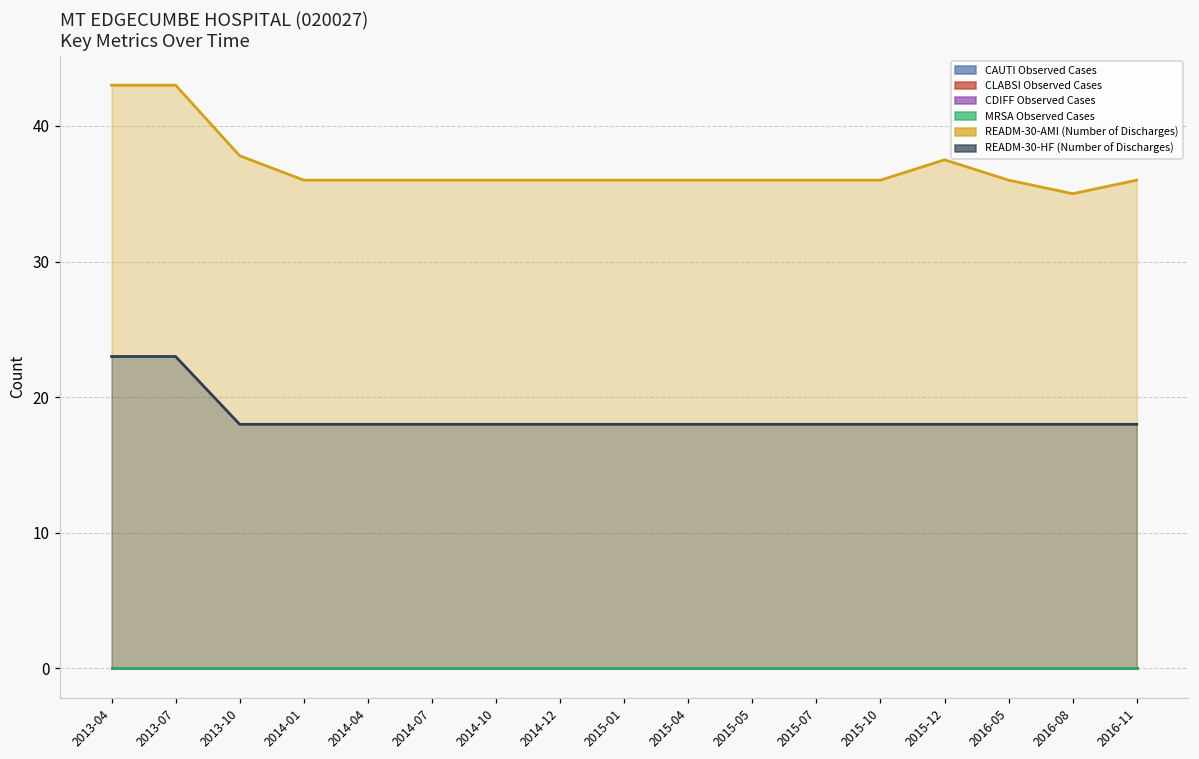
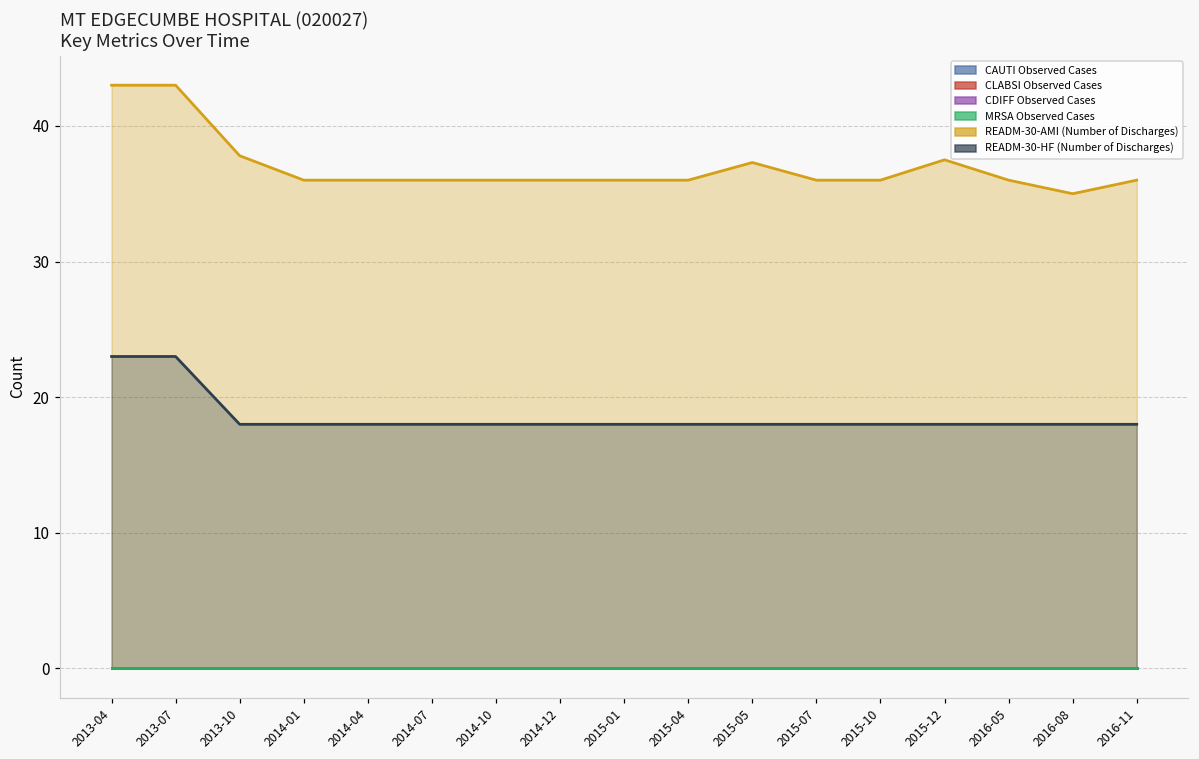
READM-30-AMI (Number of Discharges), 2015-05: 36.0 -> 37.3
